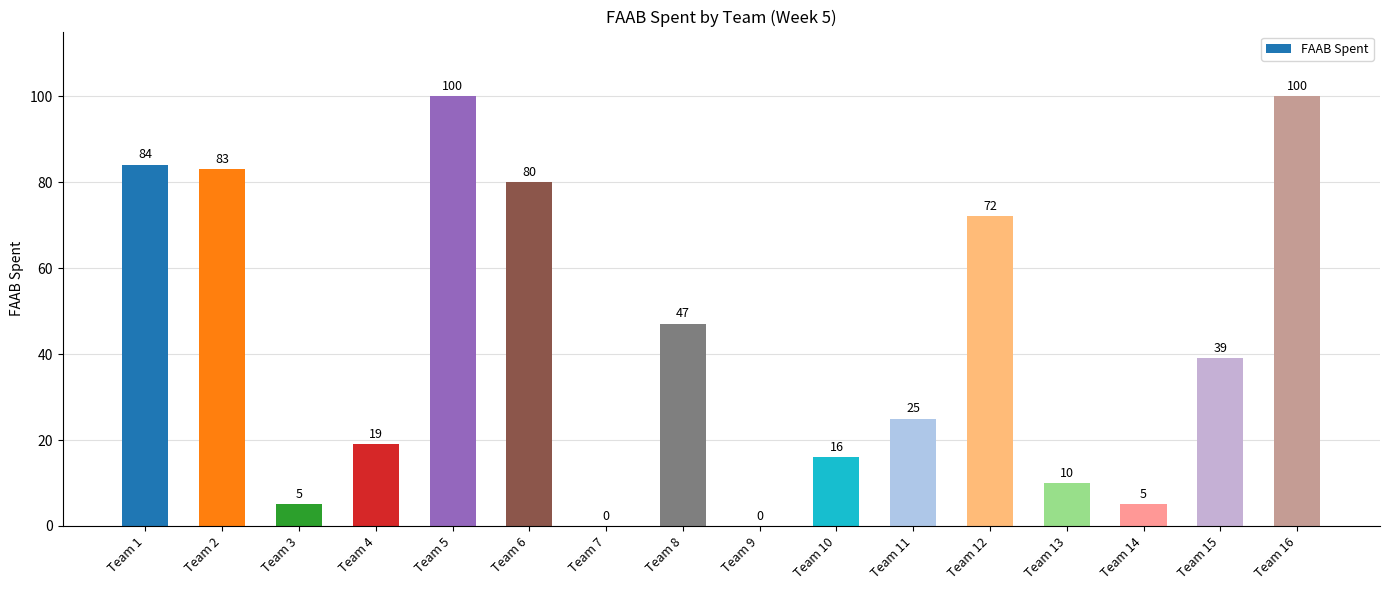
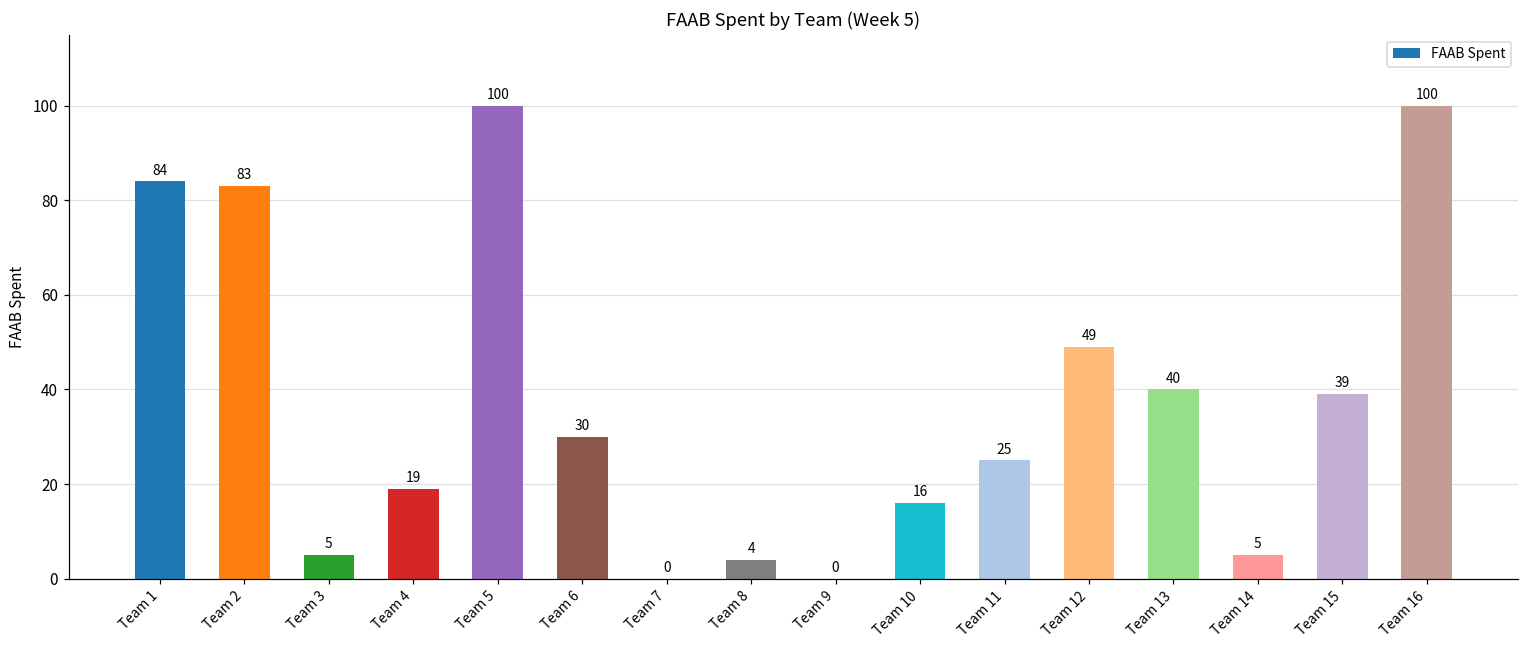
Team 6: 80 -> 30
Team 8: 47 -> 4
Team 12: 72 -> 49
Team 13: 10 -> 40
